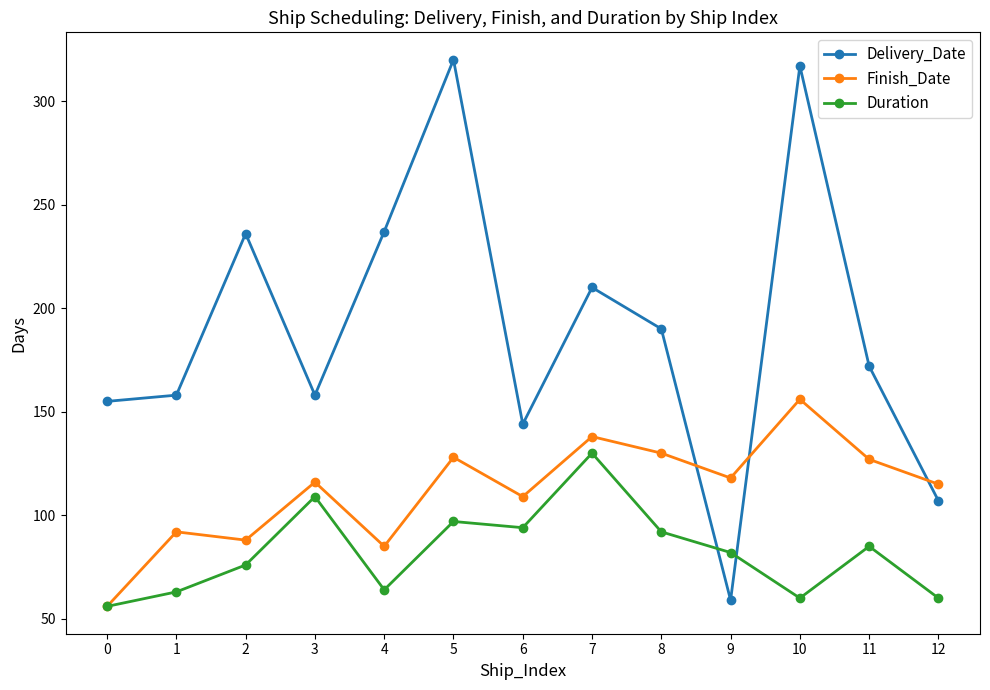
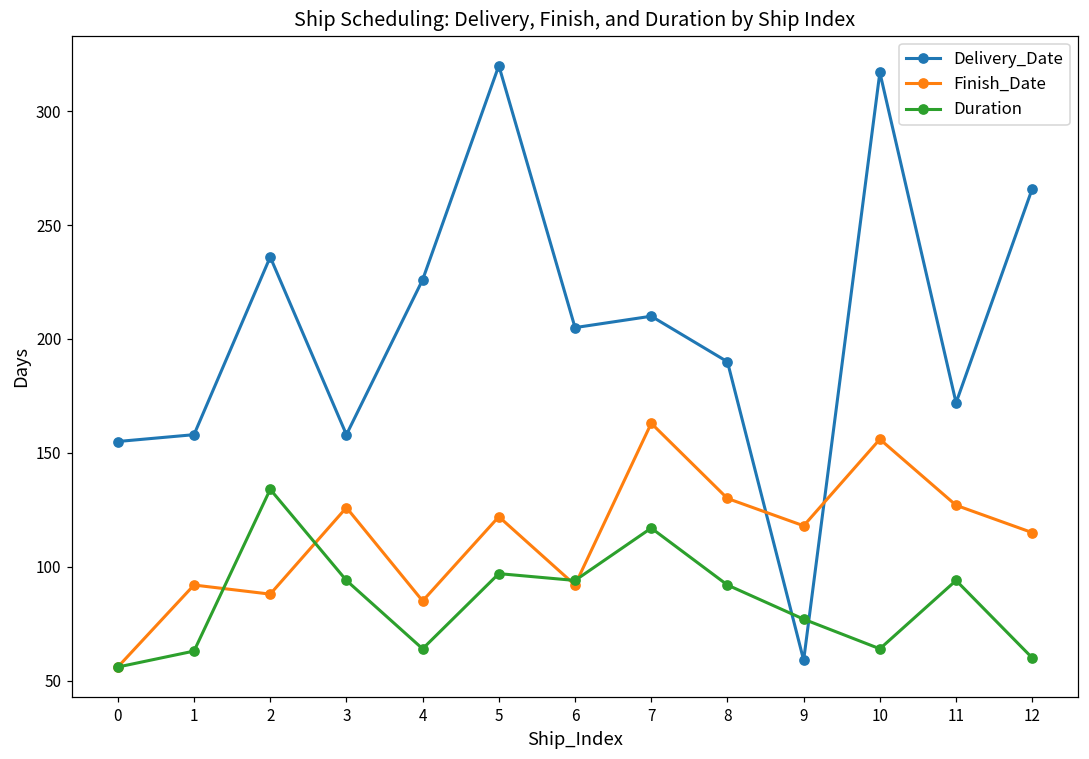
Duration, 2: 76 -> 134
Finish_Date, 3: 116 -> 126
Duration, 3: 109 -> 94
Delivery_Date, 4: 237 -> 226
Finish_Date, 5: 128 -> 122
Delivery_Date, 6: 144 -> 205
Finish_Date, 6: 109 -> 92
Finish_Date, 7: 138 -> 163
Duration, 7: 130 -> 117
Duration, 9: 82 -> 77
Duration, 10: 60 -> 64
Duration, 11: 85 -> 94
Delivery_Date, 12: 107 -> 266
